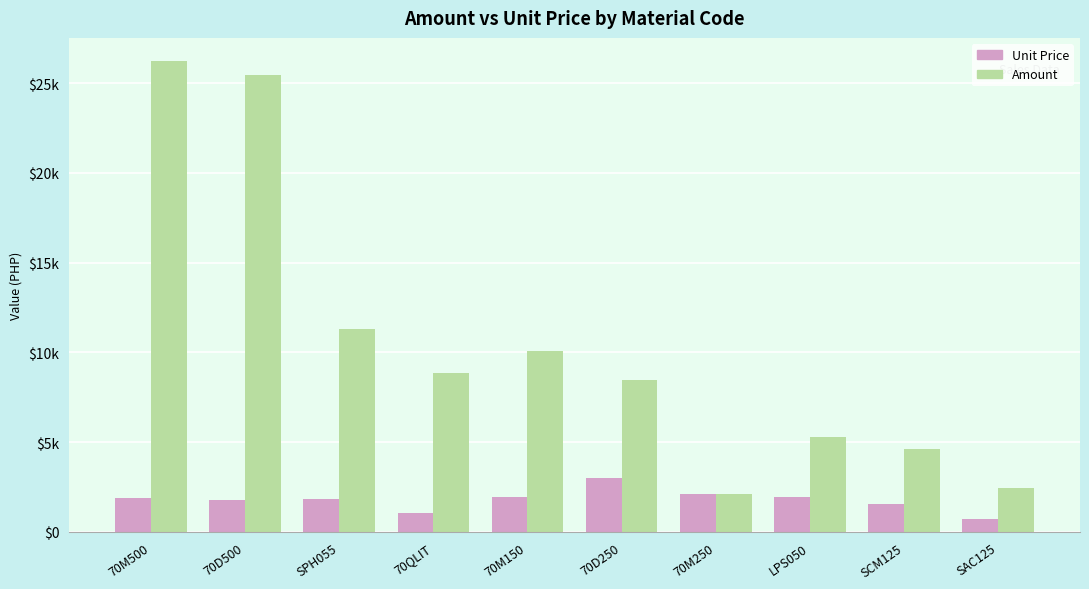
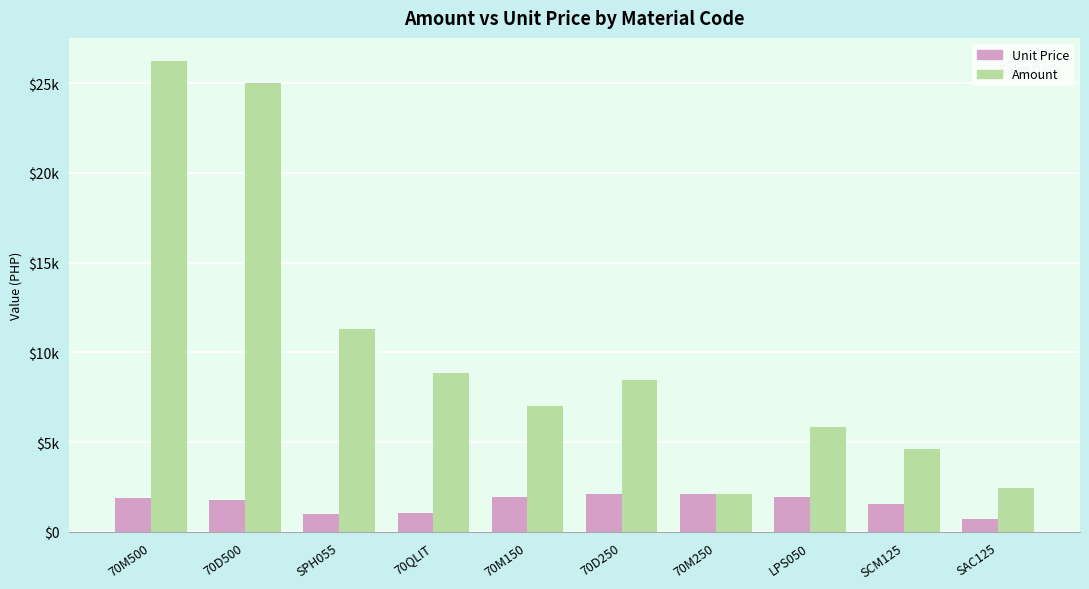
Amount, 70D500: $25500 -> $25000
Unit Price, SPH055: $1800 -> $1000
Amount, 70M150: $10100 -> $7000
Unit Price, 70D250: $3000 -> $2100
Amount, LPS050: $5300 -> $5800
